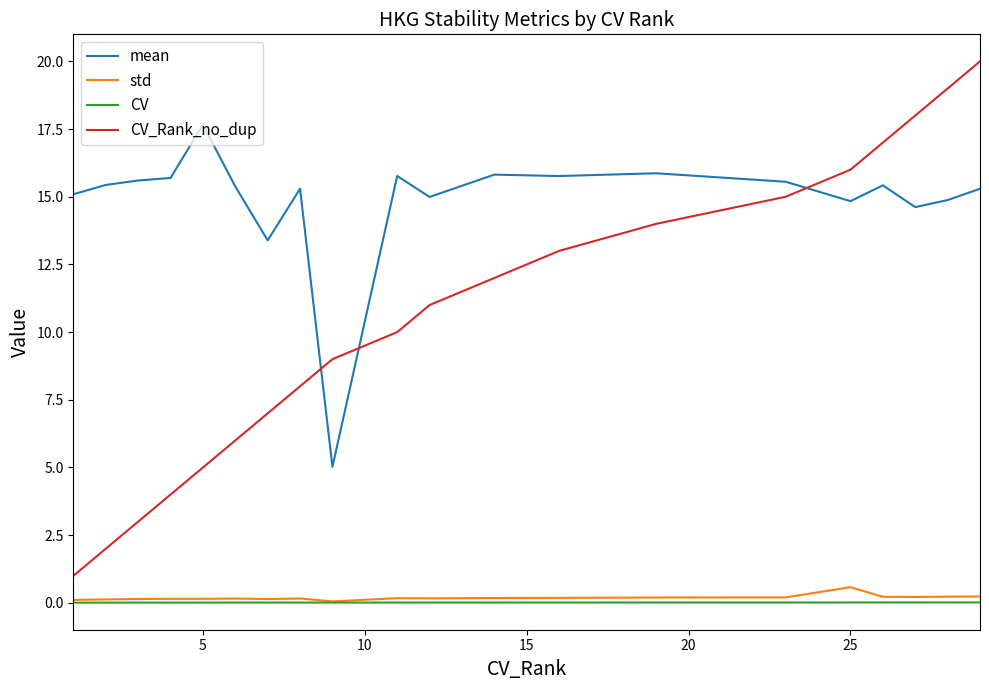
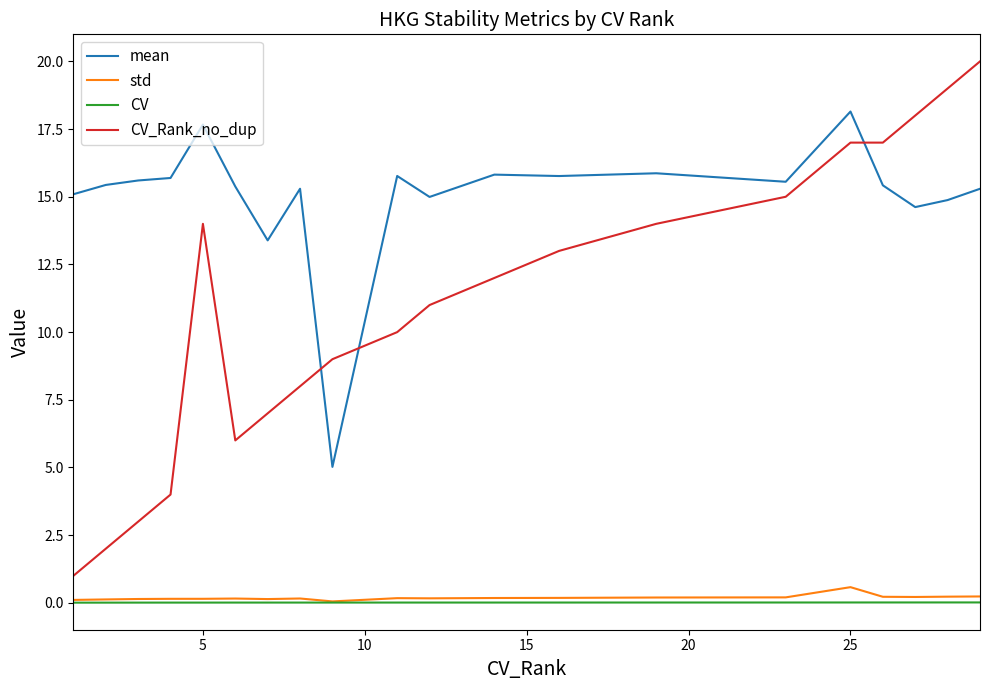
CV_Rank_no_dup, 5: 5 -> 14
mean, 25: 14.8 -> 18.1
CV_Rank_no_dup, 25: 16 -> 17
